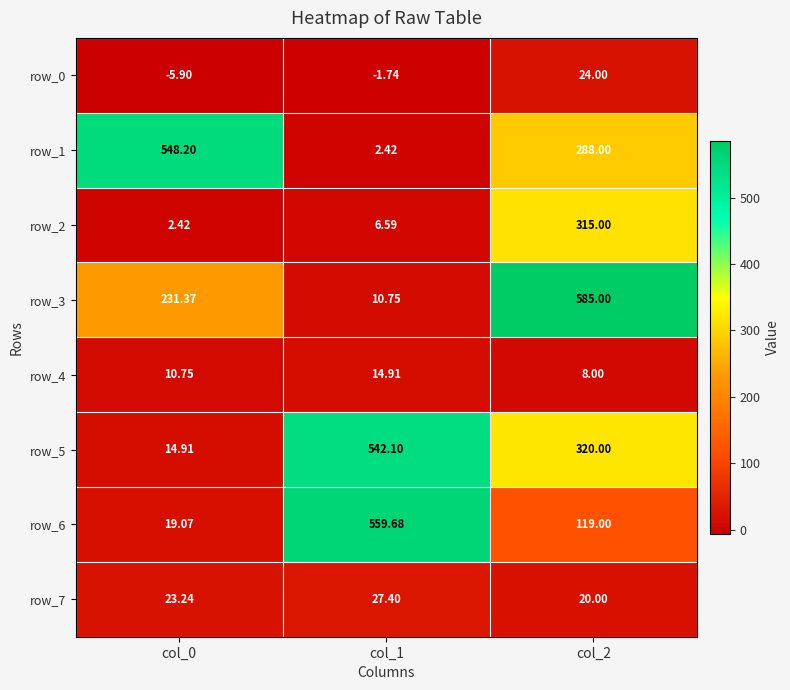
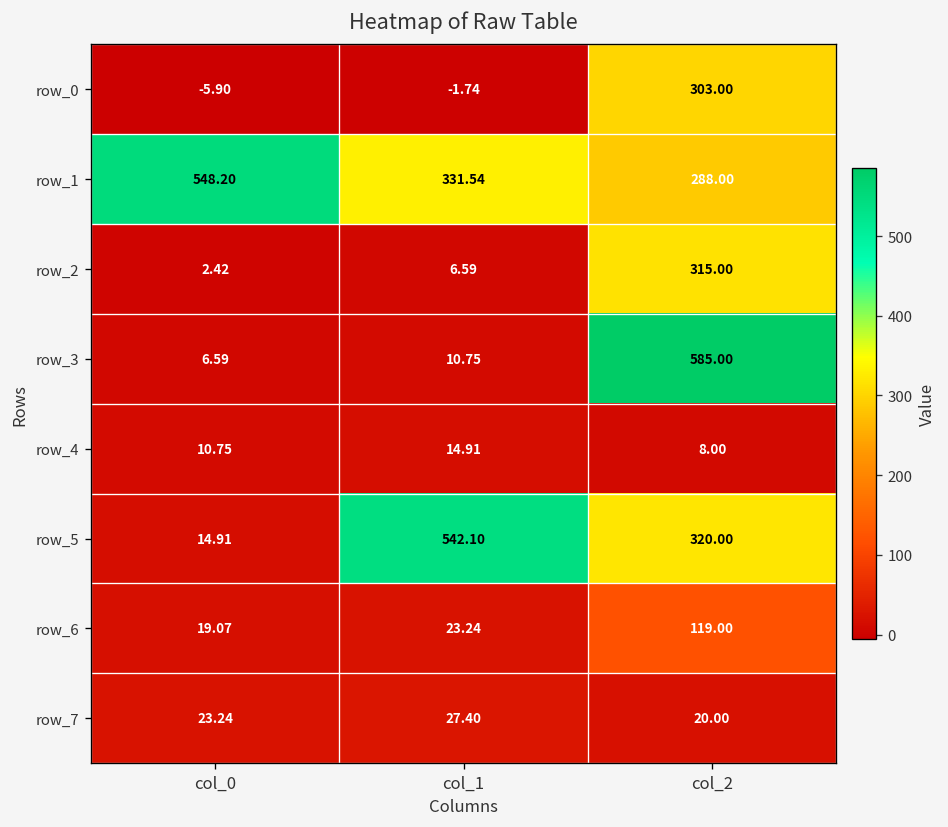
row_0, col_2: 24.00 -> 303.00
row_1, col_1: 2.42 -> 331.54
row_3, col_0: 231.37 -> 6.59
row_6, col_1: 559.68 -> 23.24
